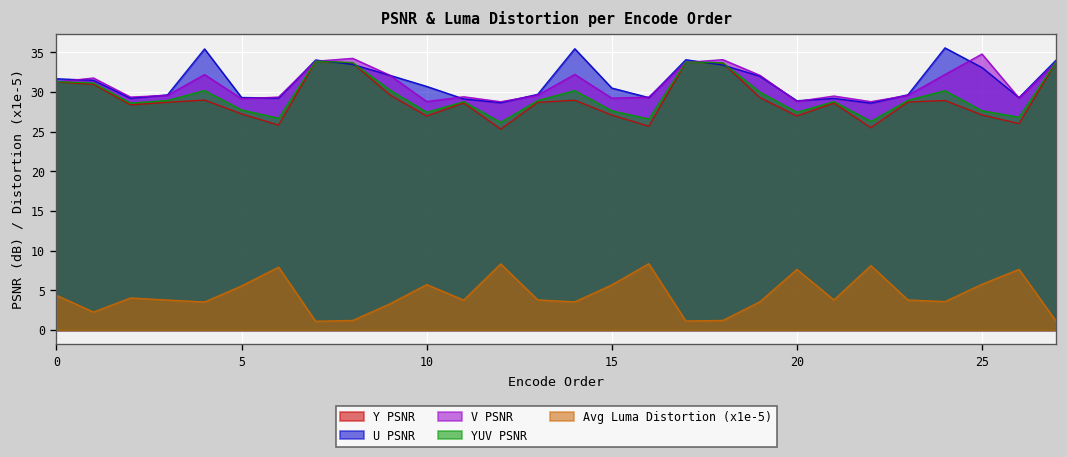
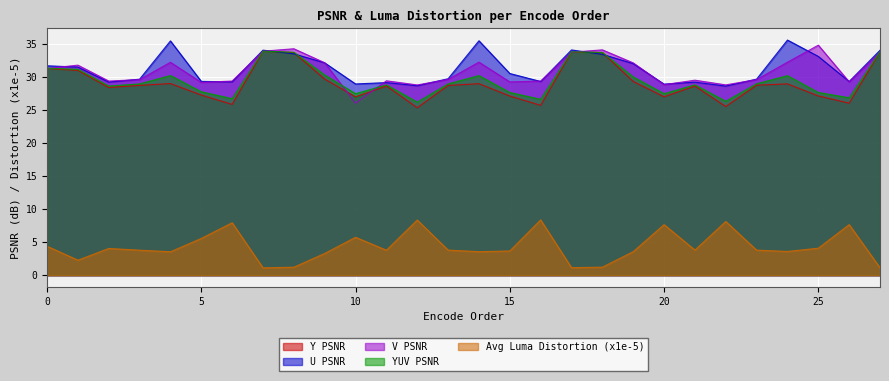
U PSNR, 10: 31 -> 29
V PSNR, 10: 29 -> 26
Avg Luma Distortion (x1e-5), 15: 6 -> 4
Avg Luma Distortion (x1e-5), 25: 6 -> 4
